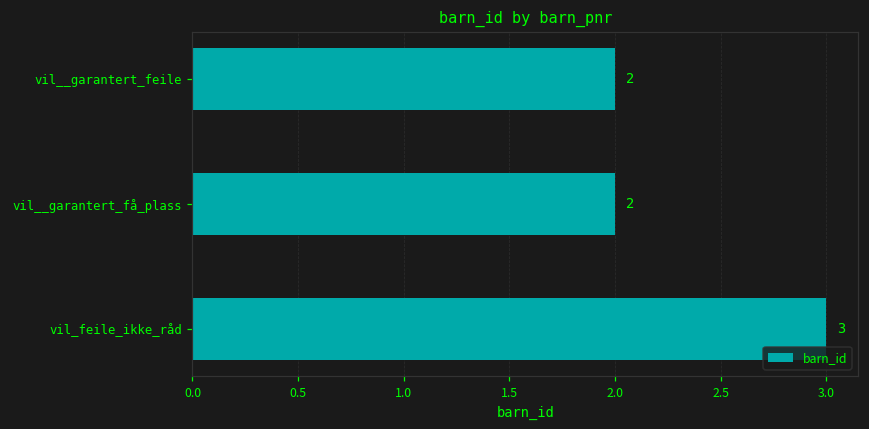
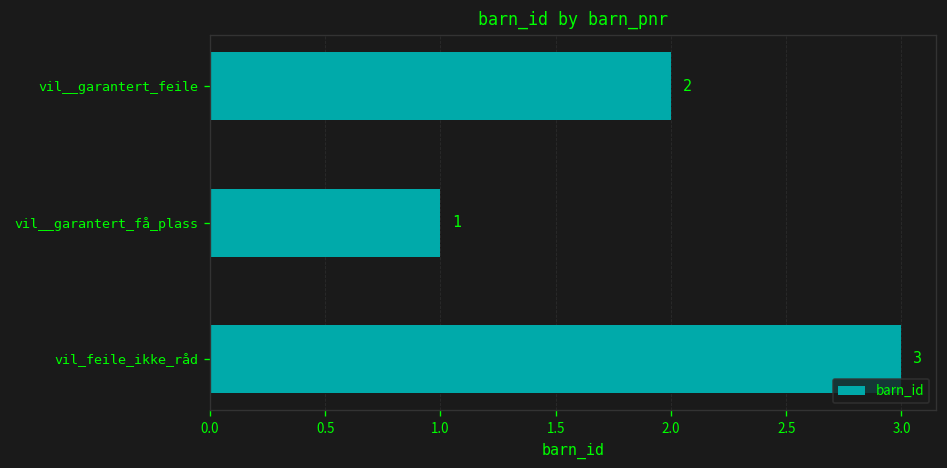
vil__garantert_få_plass: 2 -> 1
